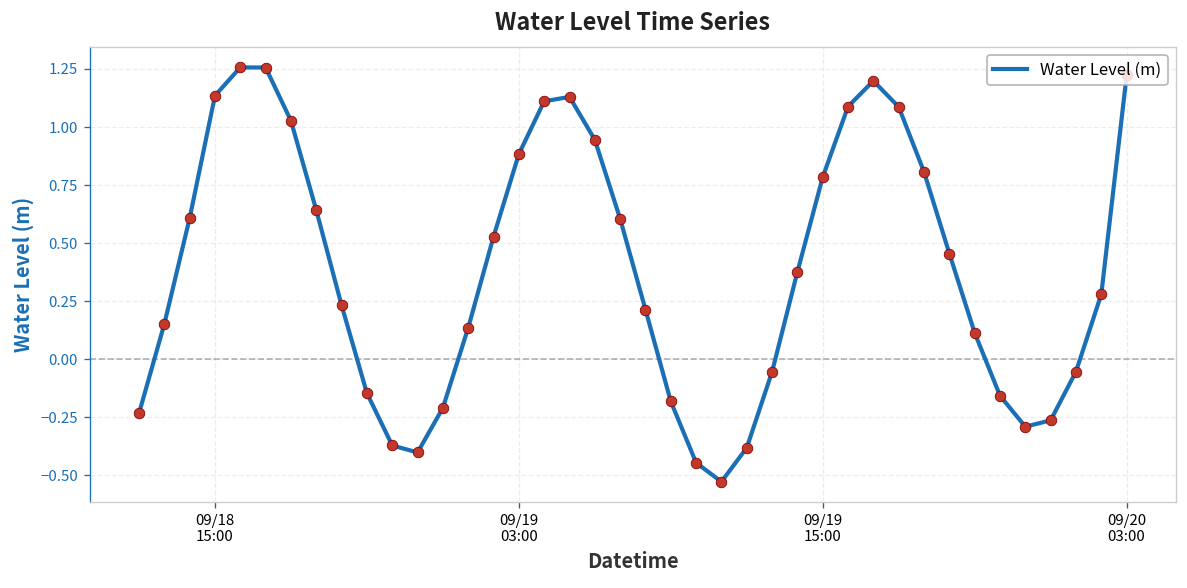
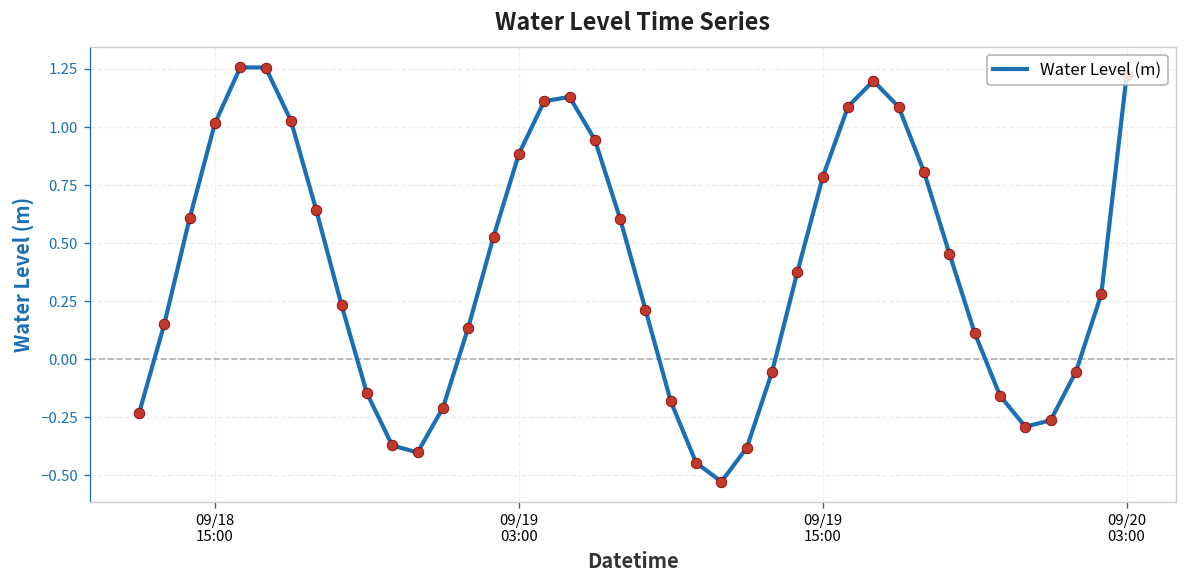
09/18 15:00: 1.14 -> 1.02
